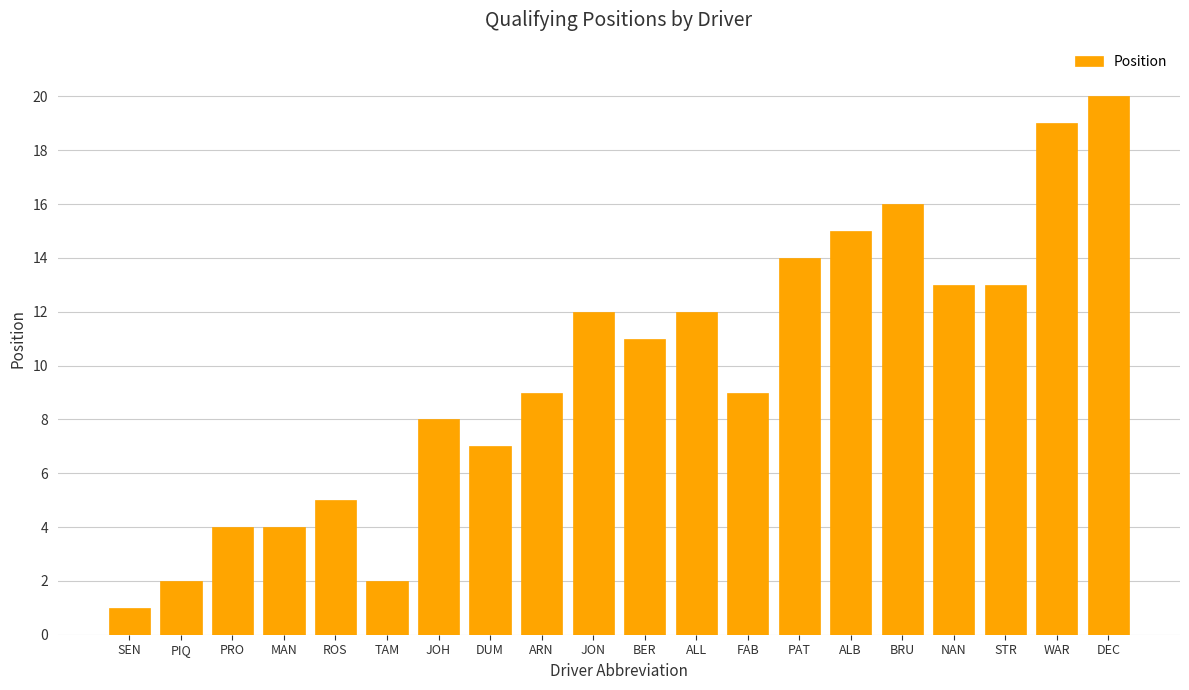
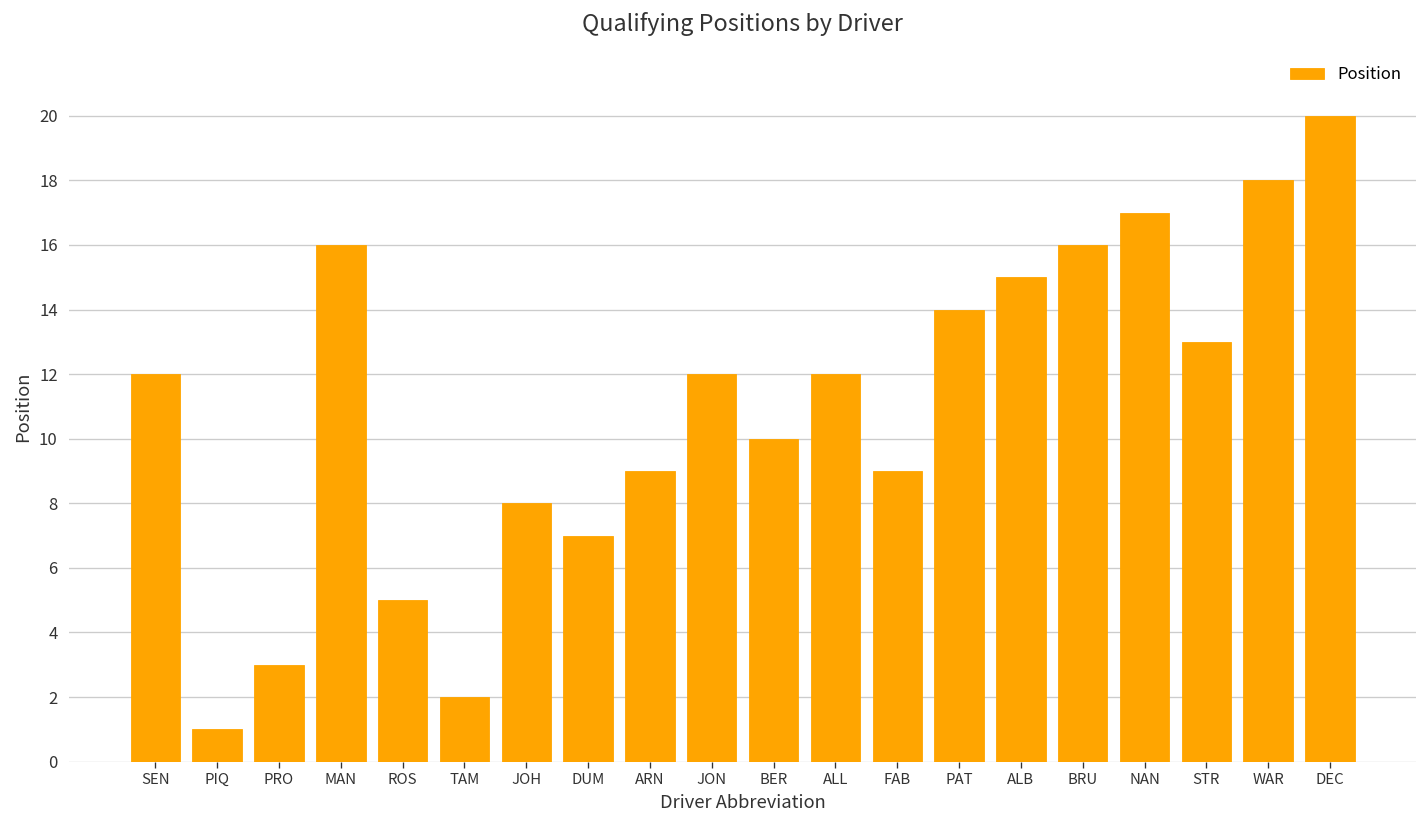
SEN: 1 -> 12
PIQ: 2 -> 1
PRO: 4 -> 3
MAN: 4 -> 16
BER: 11 -> 10
NAN: 13 -> 17
WAR: 19 -> 18
